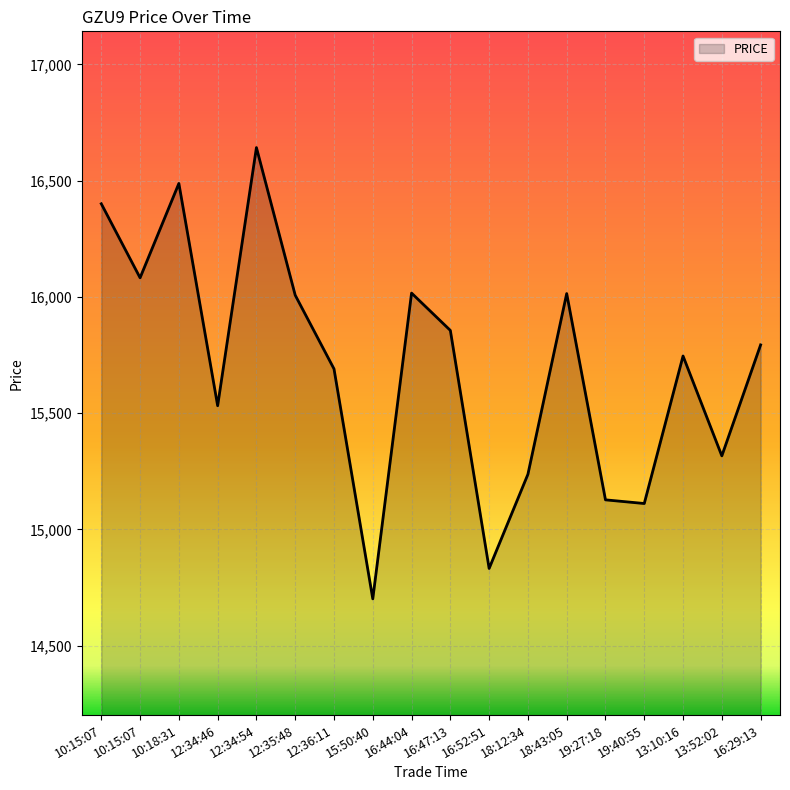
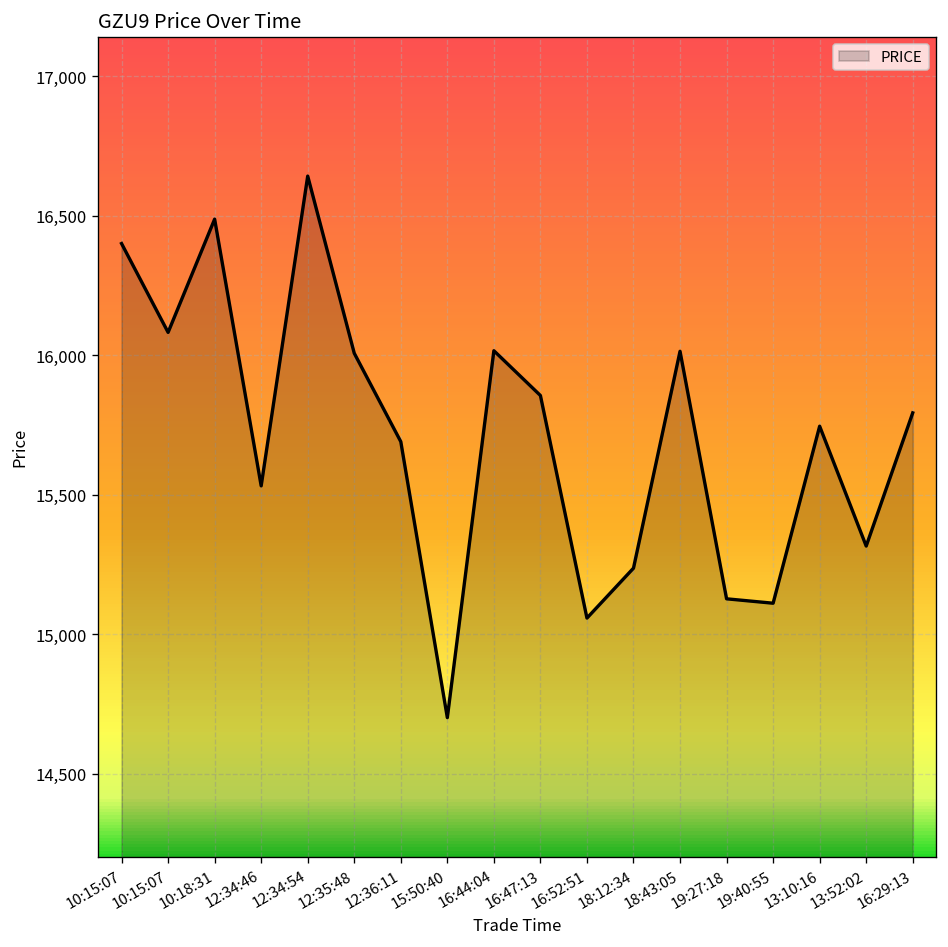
16:52:51: 14,830 -> 15,060
